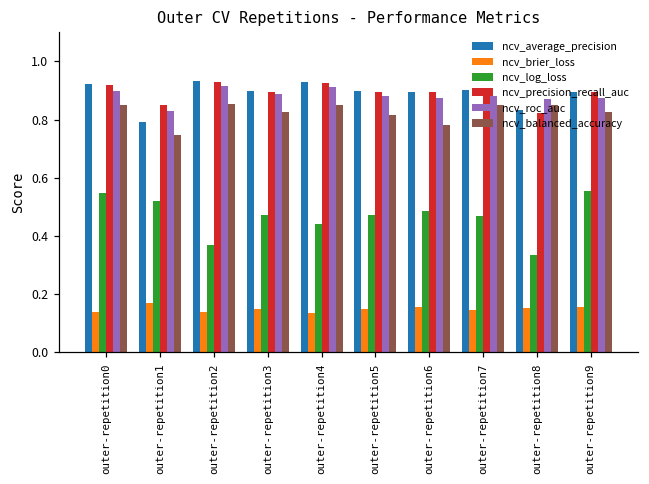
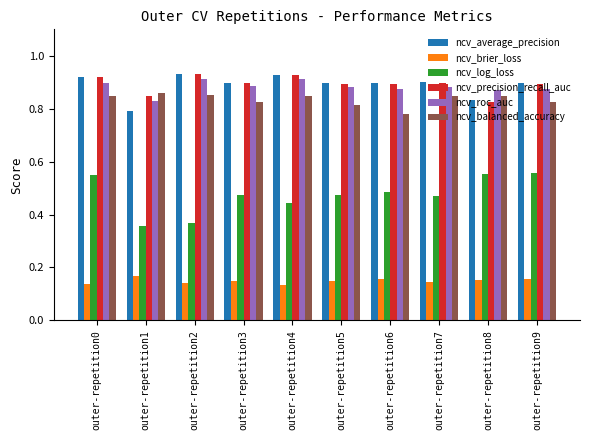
ncv_log_loss, outer-repetition1: 0.52 -> 0.36
ncv_balanced_accuracy, outer-repetition1: 0.75 -> 0.86
ncv_log_loss, outer-repetition8: 0.33 -> 0.55
